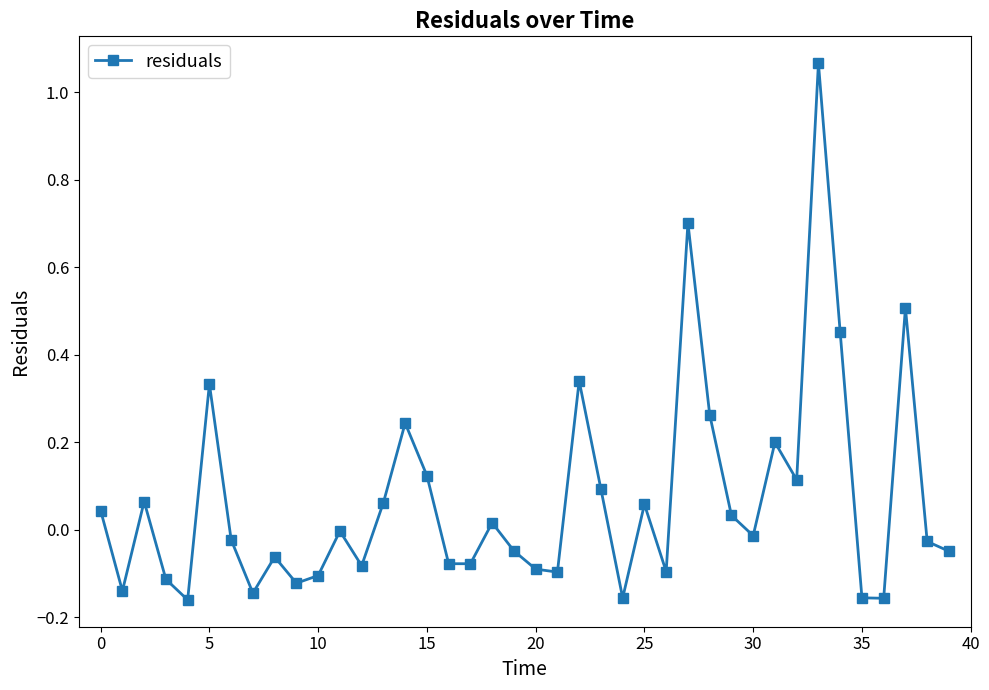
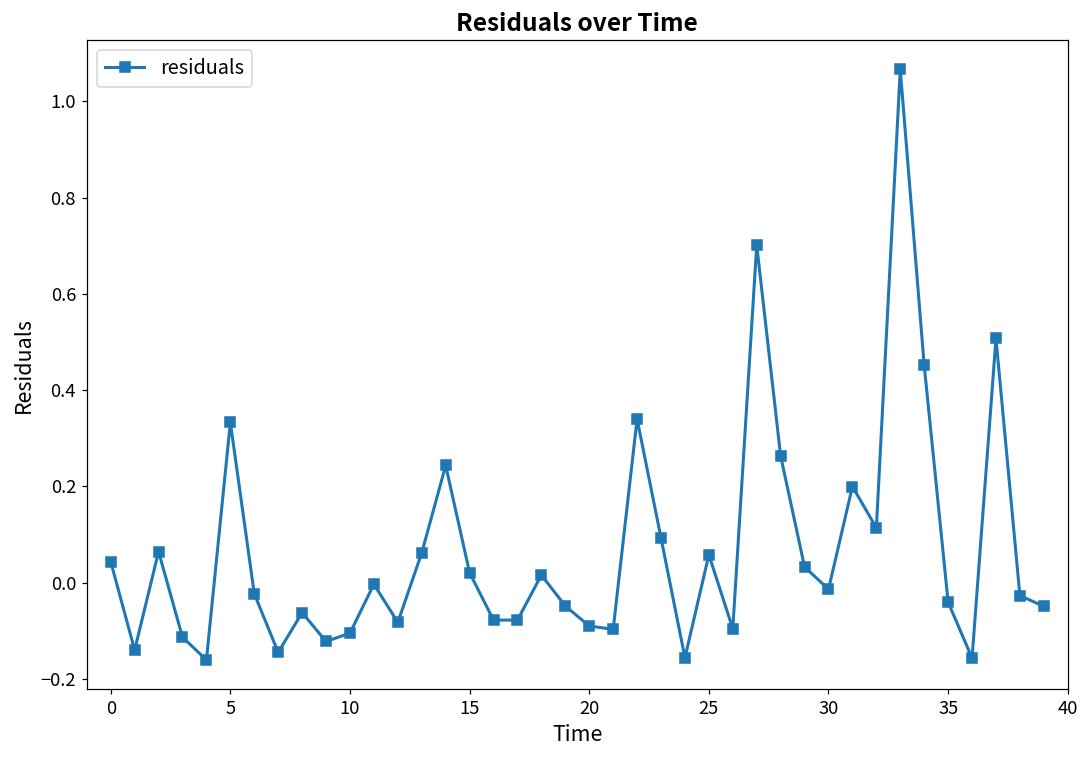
15: 0.12 -> 0.02
35: -0.16 -> -0.04
